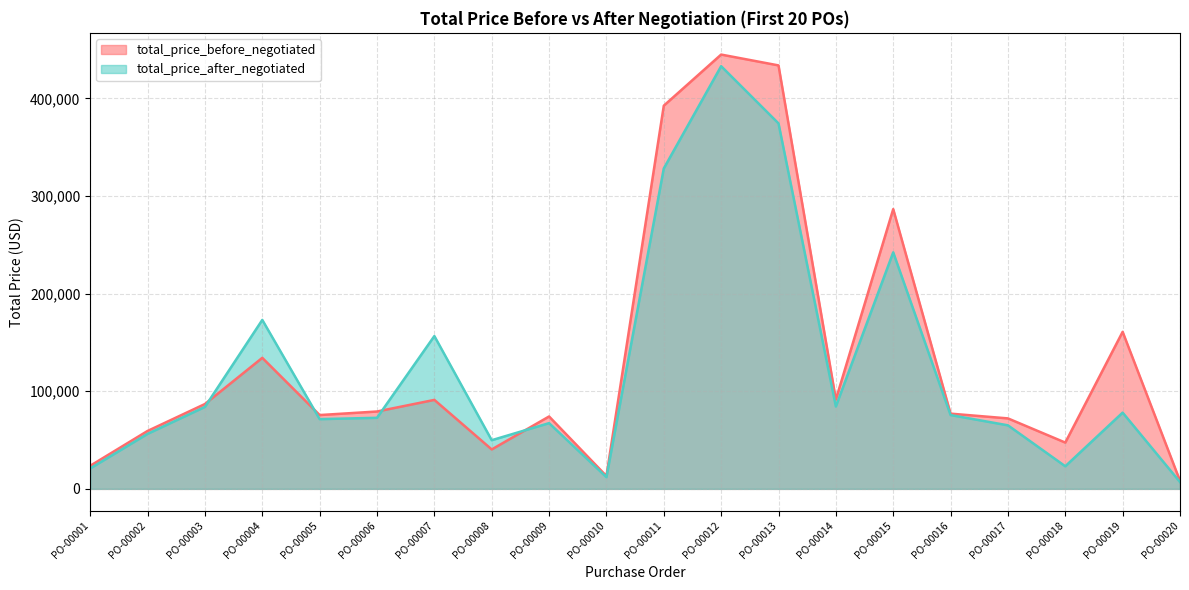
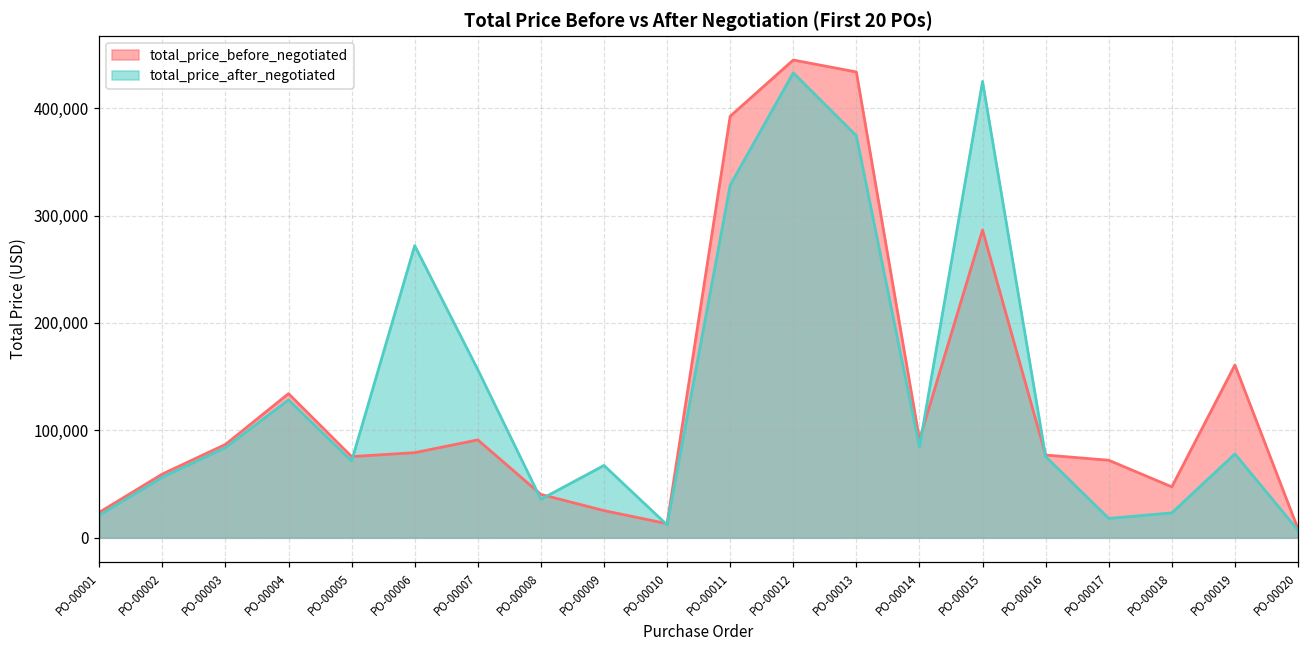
total_price_after_negotiated, PO-00004: 170,000 -> 130,000
total_price_after_negotiated, PO-00006: 70,000 -> 270,000
total_price_after_negotiated, PO-00008: 50,000 -> 40,000
total_price_before_negotiated, PO-00009: 70,000 -> 30,000
total_price_after_negotiated, PO-00015: 240,000 -> 420,000
total_price_after_negotiated, PO-00017: 70,000 -> 20,000
